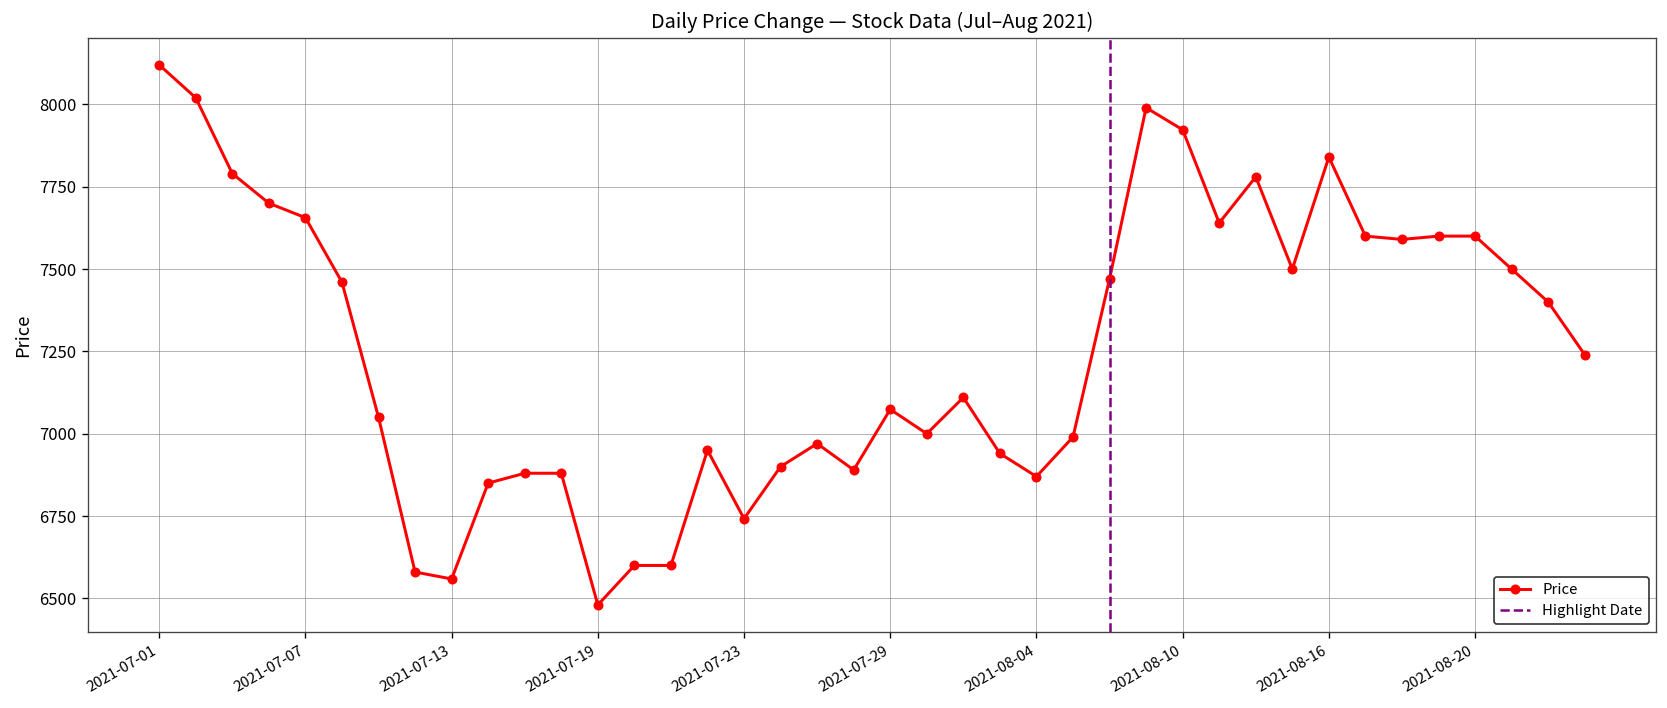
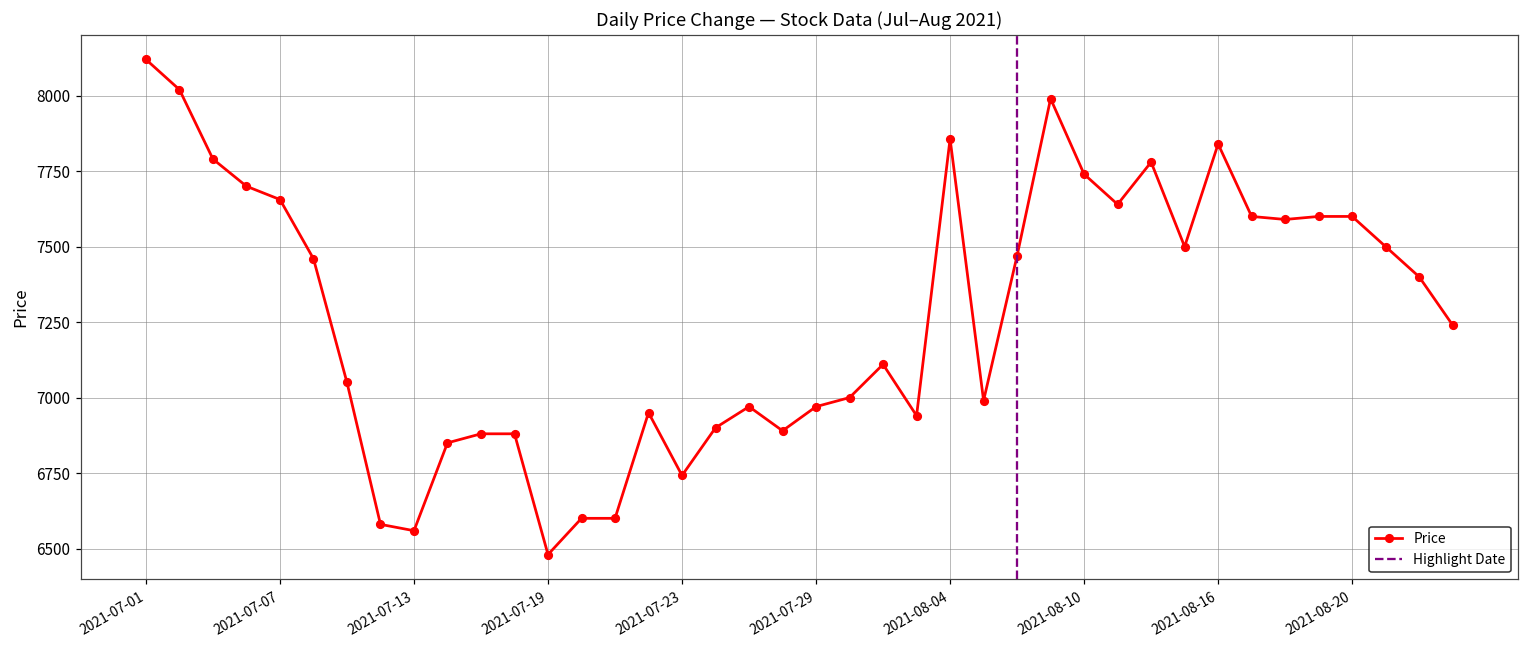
2021-07-29: 7070 -> 6970
2021-08-04: 6870 -> 7860
2021-08-10: 7920 -> 7740
